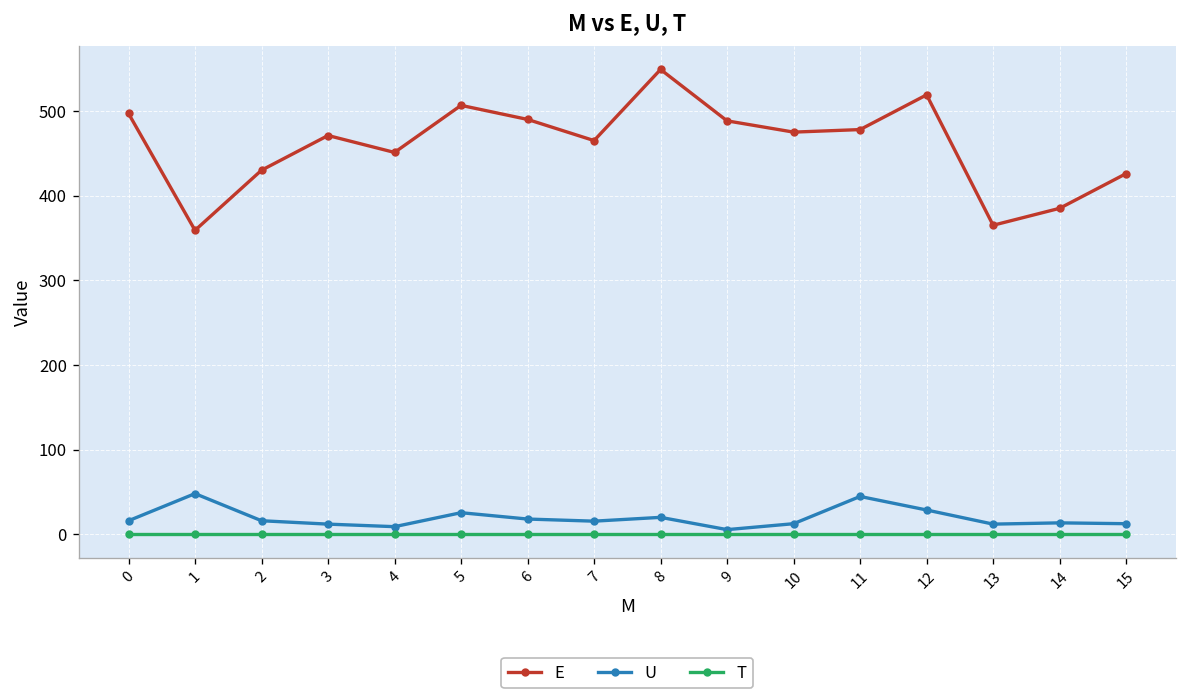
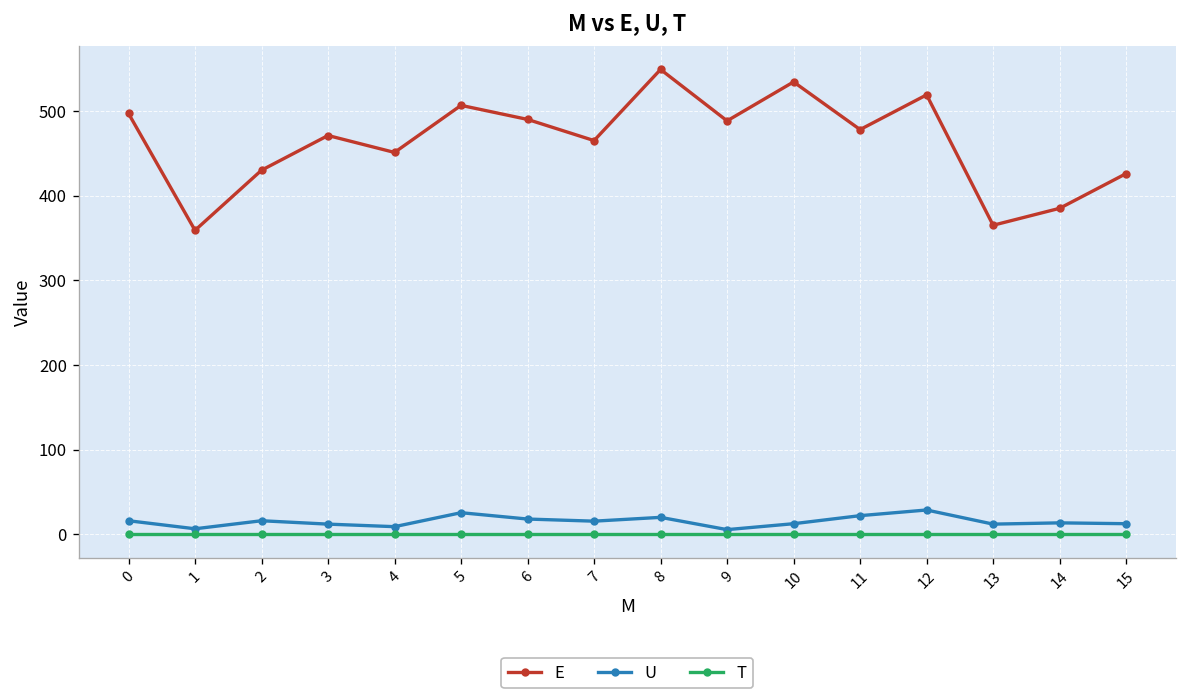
U, 1: 50 -> 10
E, 10: 480 -> 530
U, 11: 40 -> 20
